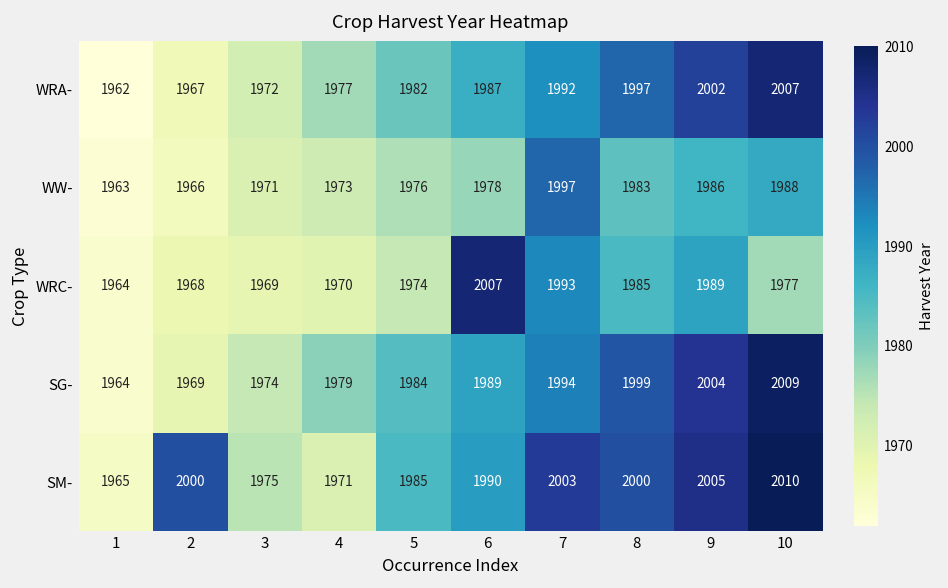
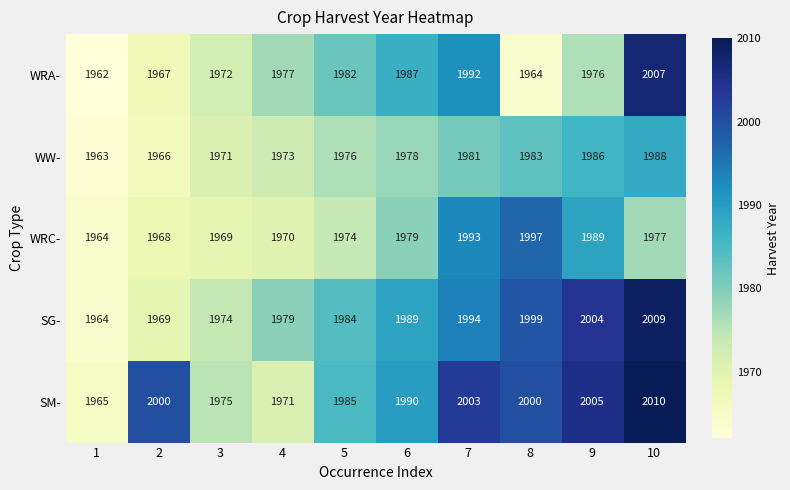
WRA-, 8: 1997 -> 1964
WRA-, 9: 2002 -> 1976
WW-, 7: 1997 -> 1981
WRC-, 6: 2007 -> 1979
WRC-, 8: 1985 -> 1997
